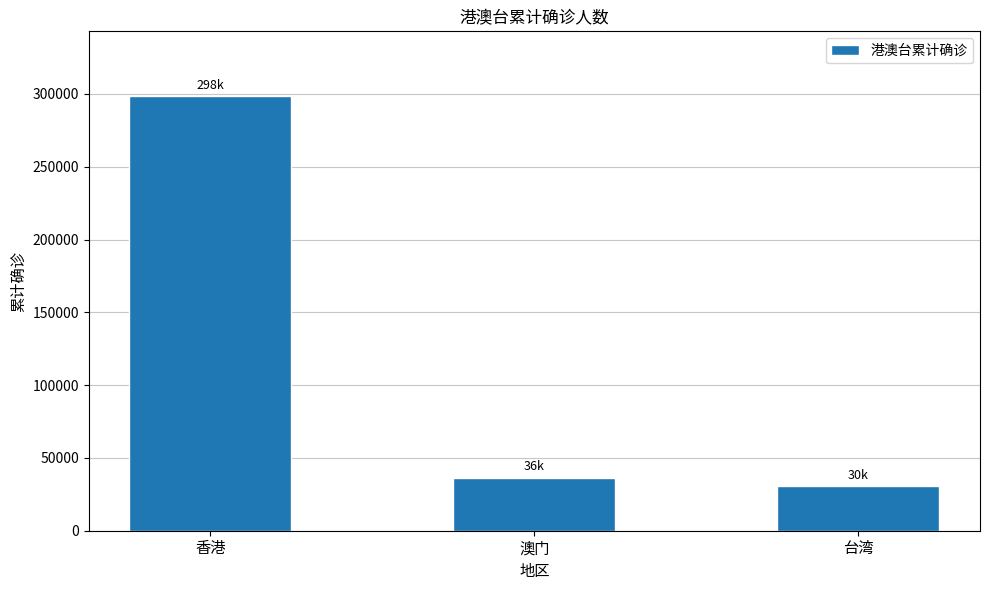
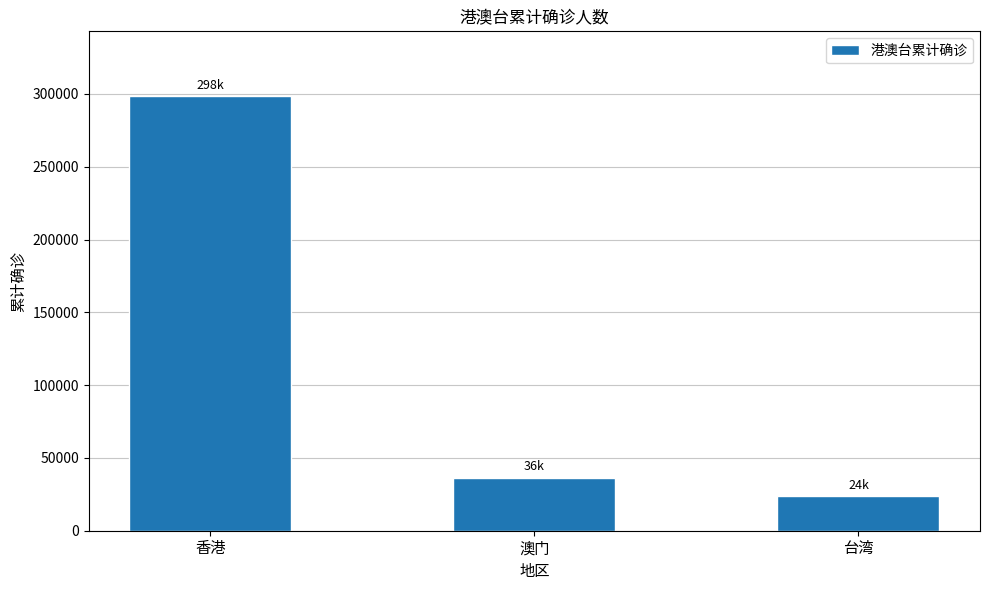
台湾: 30k -> 24k
